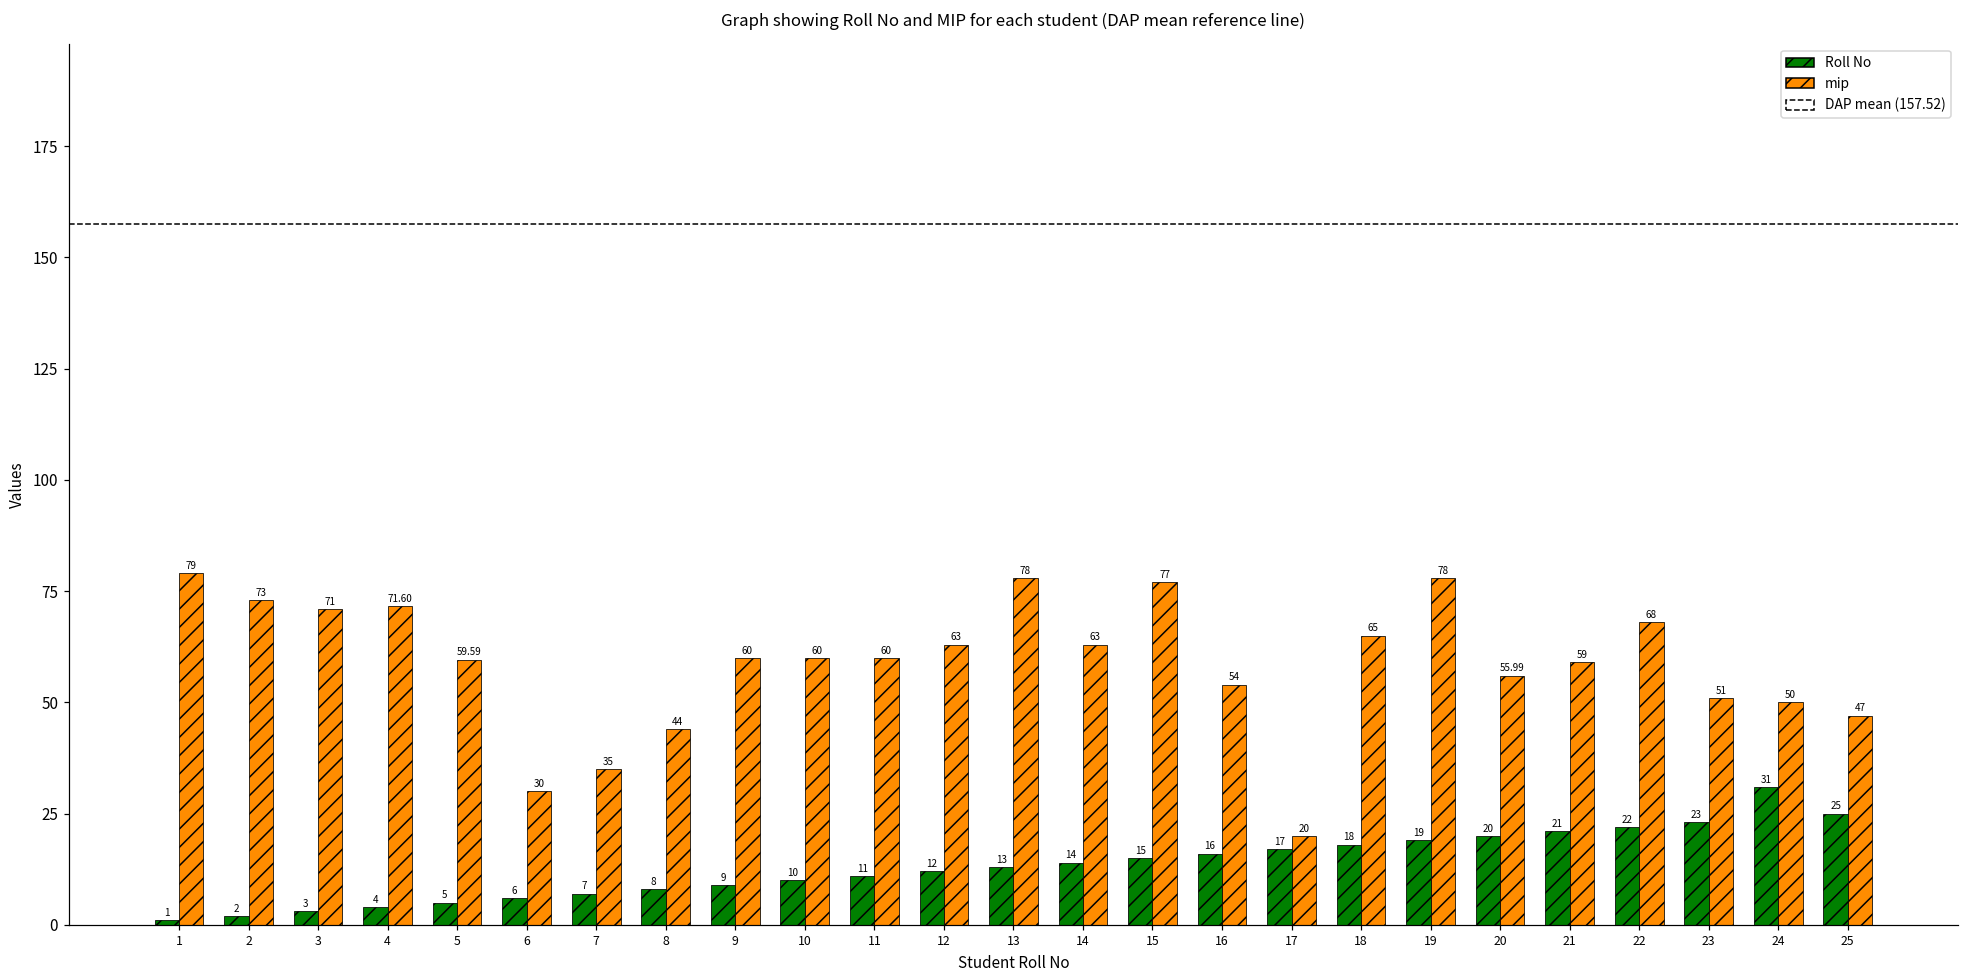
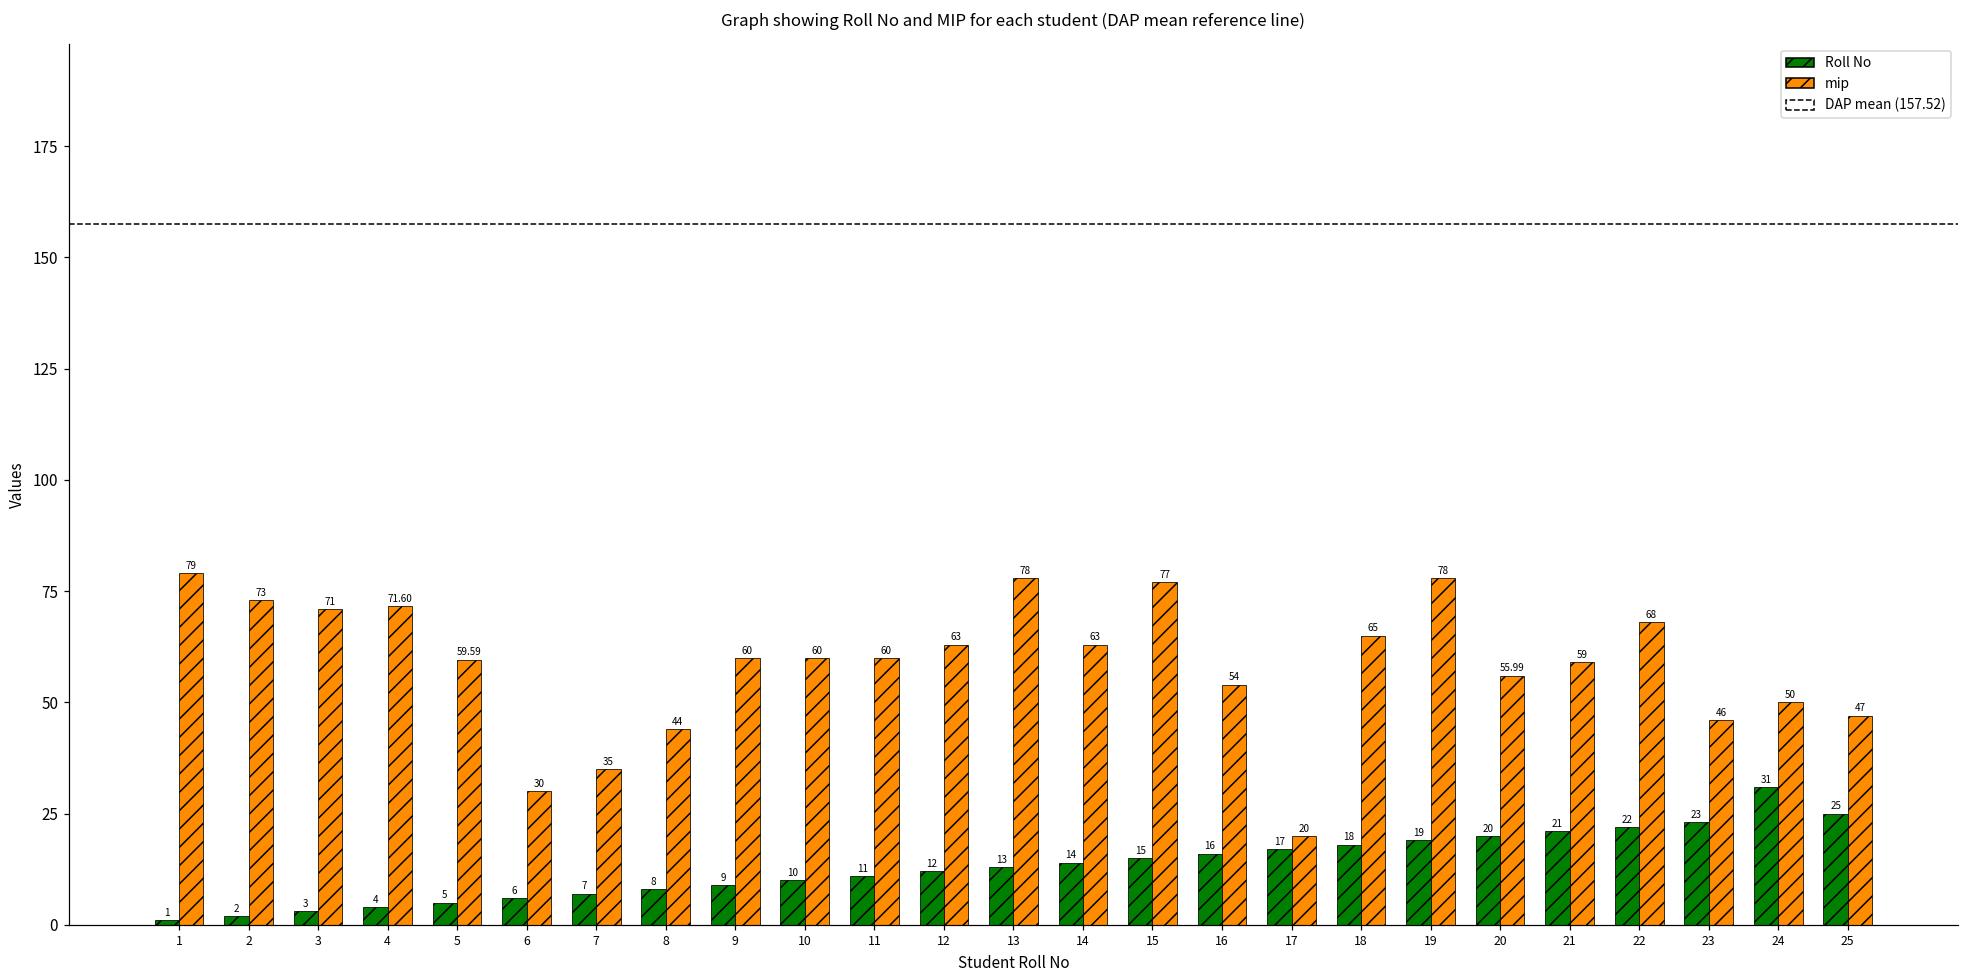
mip, 23: 51 -> 46
